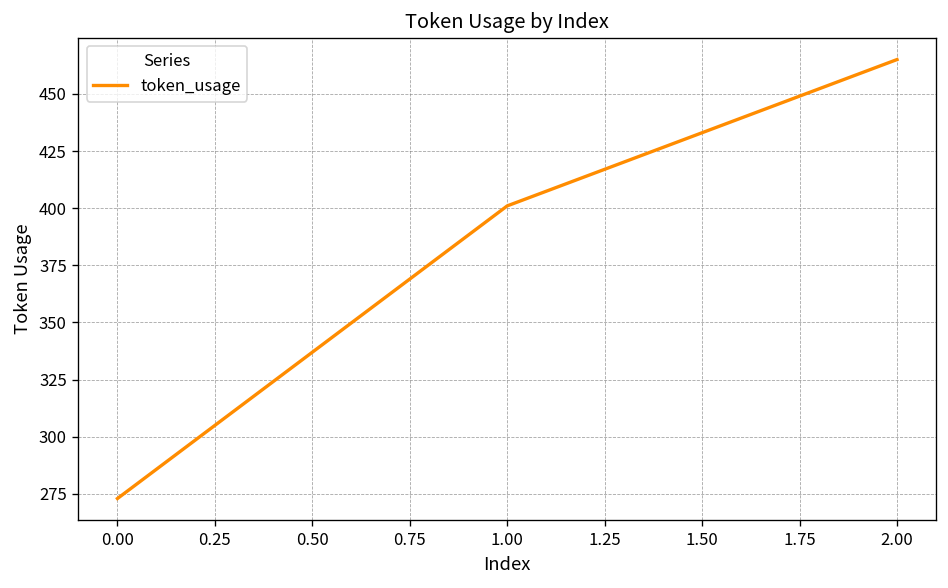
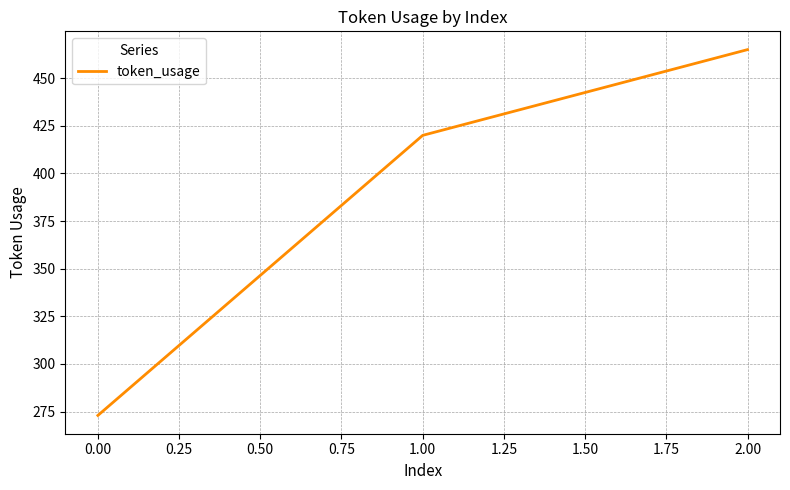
1.00: 401 -> 420
